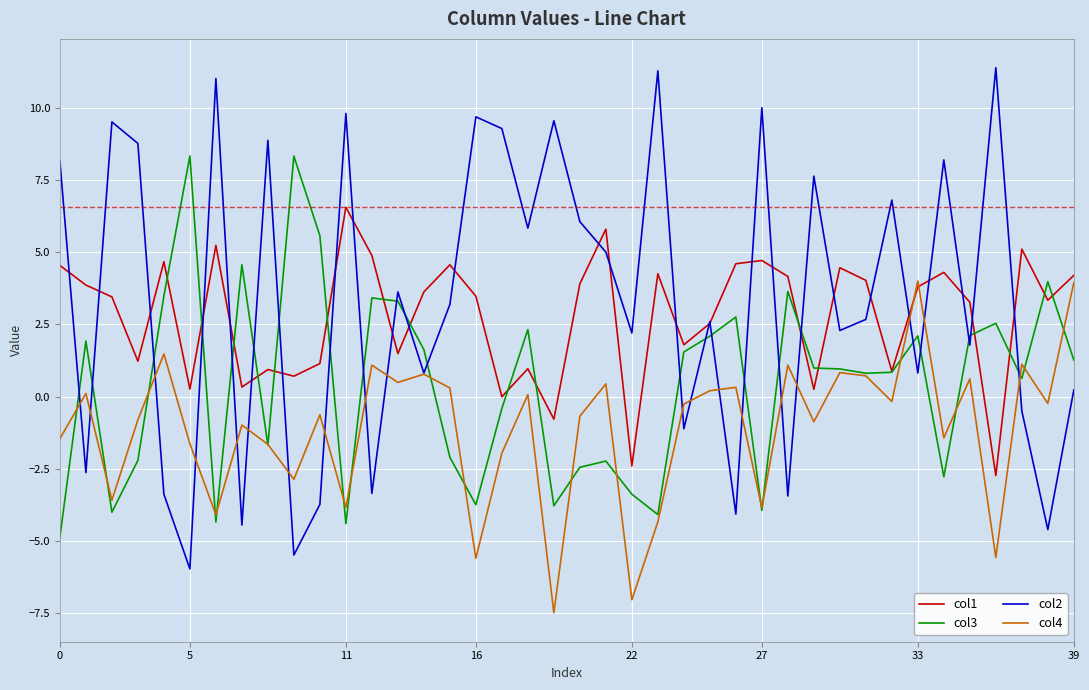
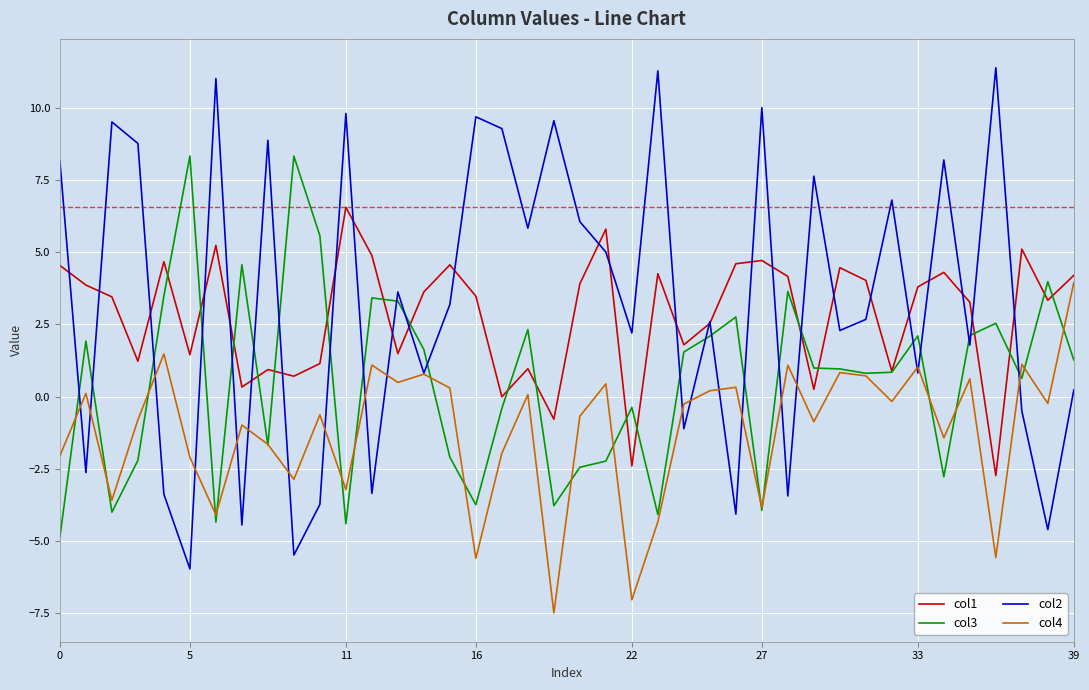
col4, 0: -1.5 -> -2.1
col1, 5: 0.3 -> 1.4
col4, 5: -1.6 -> -2.1
col4, 11: -3.8 -> -3.2
col3, 22: -3.4 -> -0.4
col4, 33: 4.0 -> 1.0
